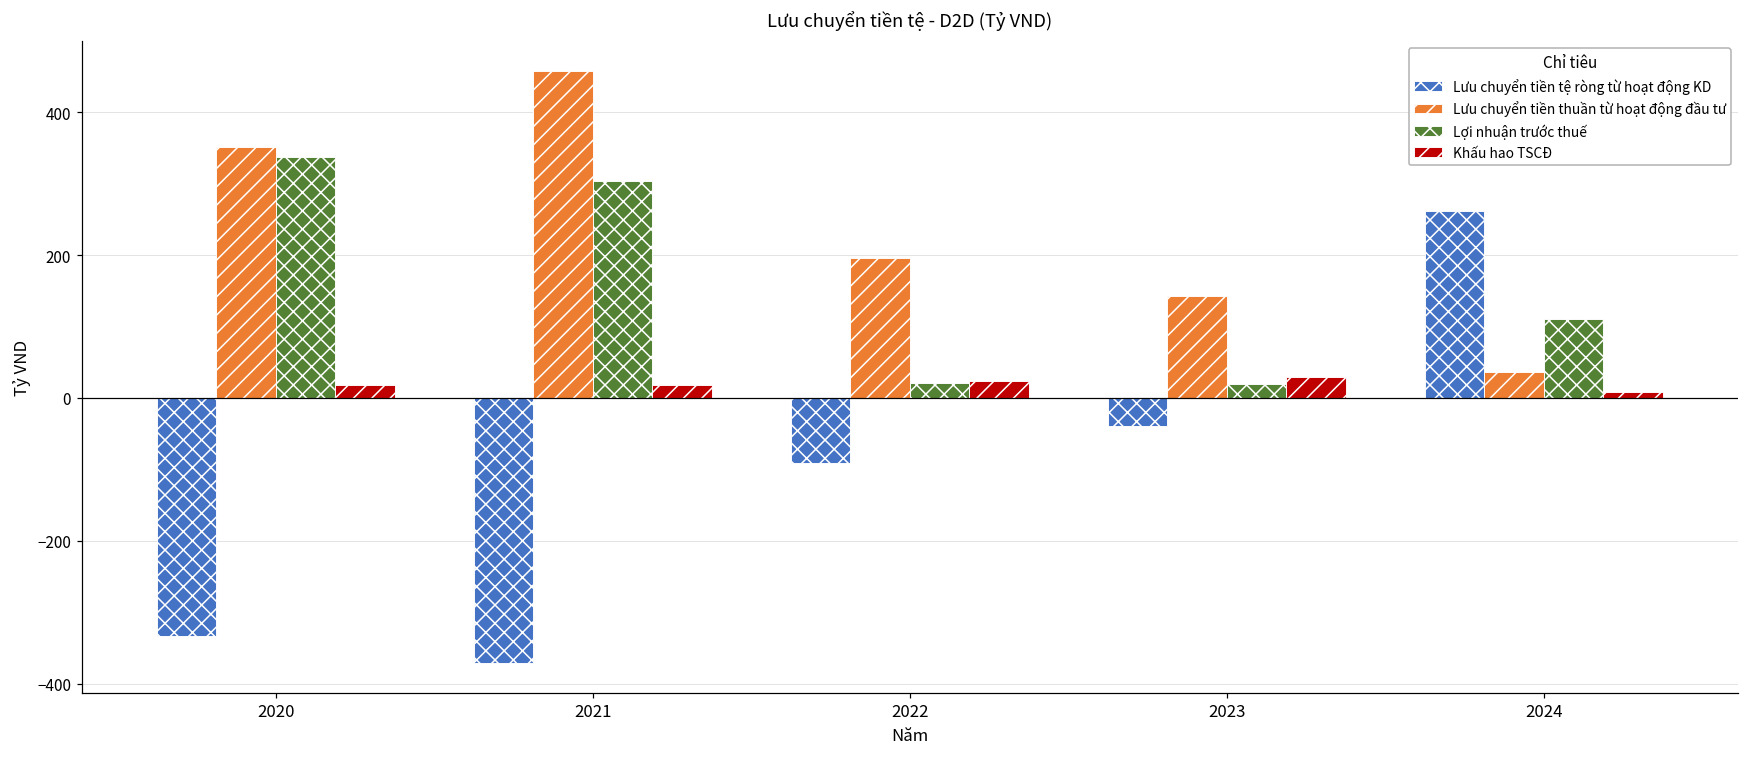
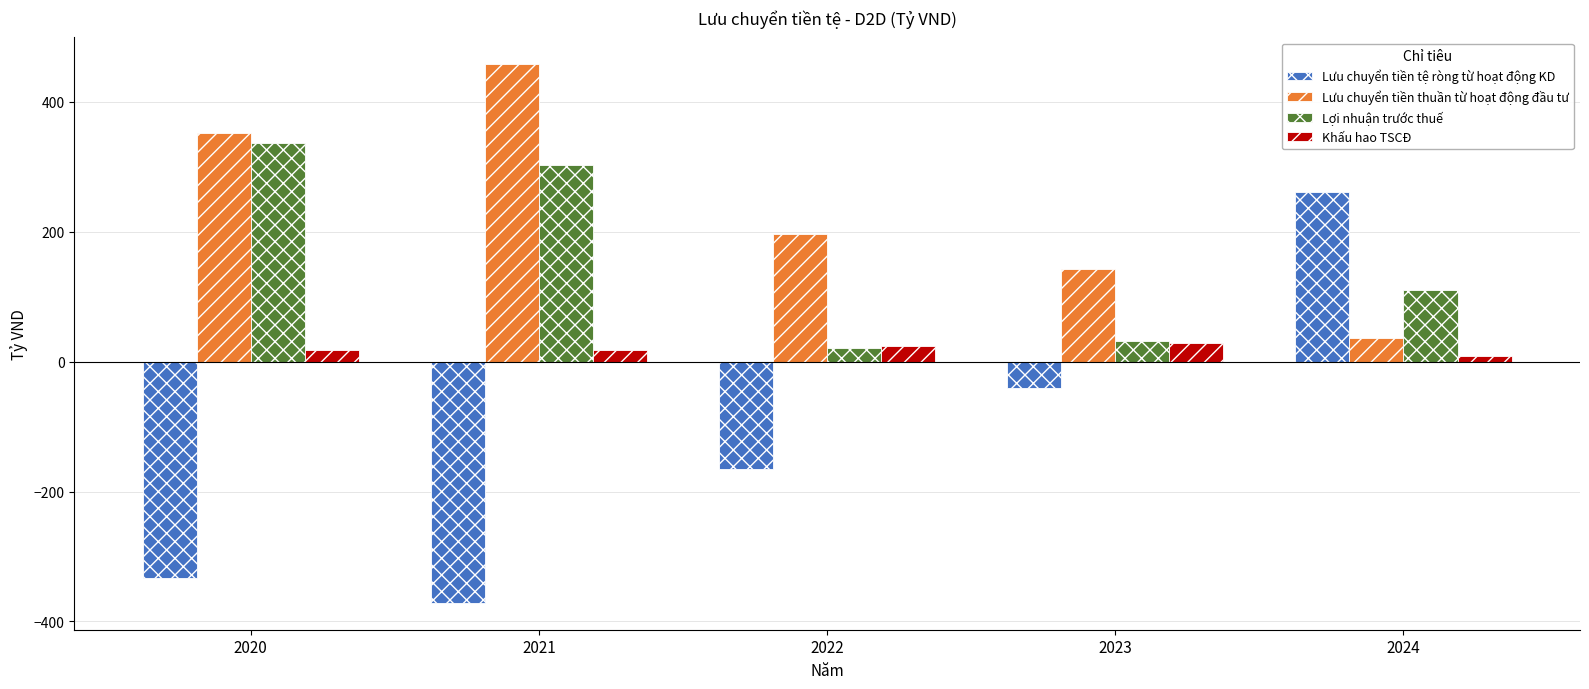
Lưu chuyển tiền tệ ròng từ hoạt động KD, 2022: -90 -> -160
Lợi nhuận trước thuế, 2023: 20 -> 30
